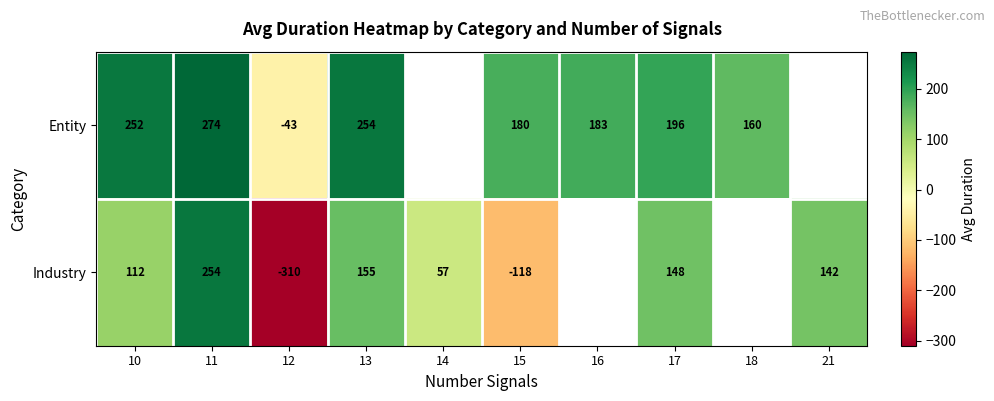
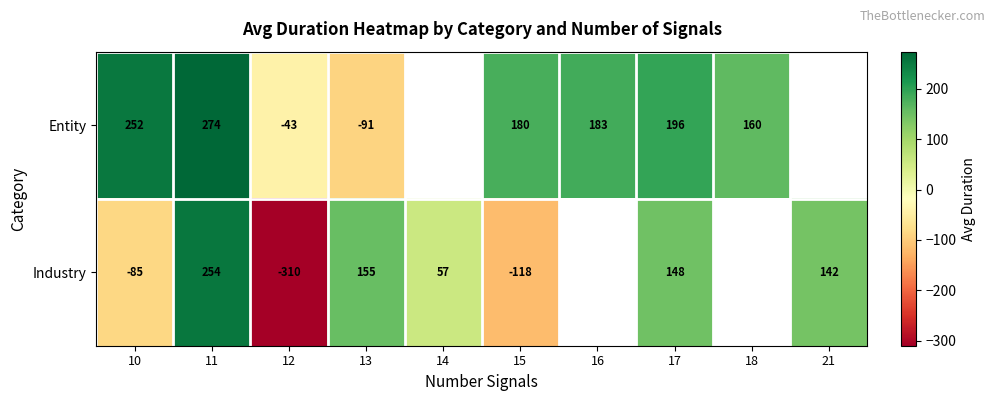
Entity, 13: 254 -> -91
Industry, 10: 112 -> -85
